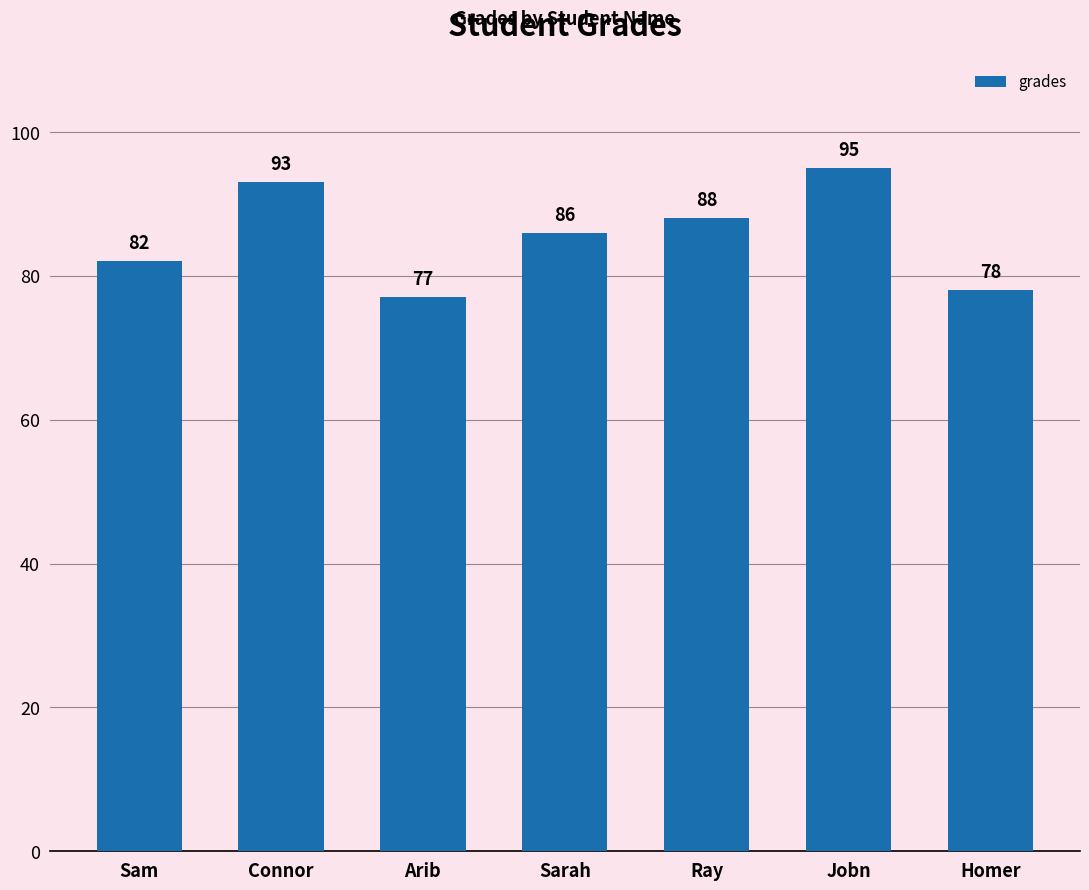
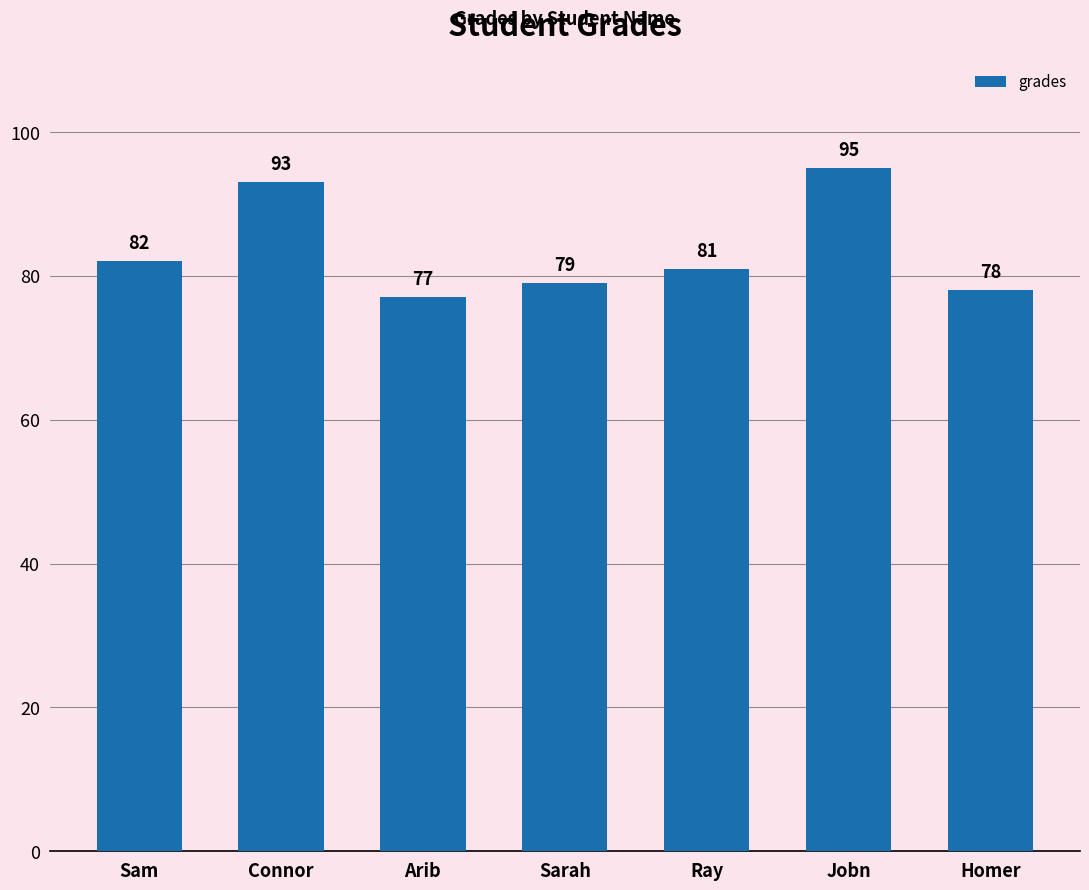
Sarah: 86 -> 79
Ray: 88 -> 81
